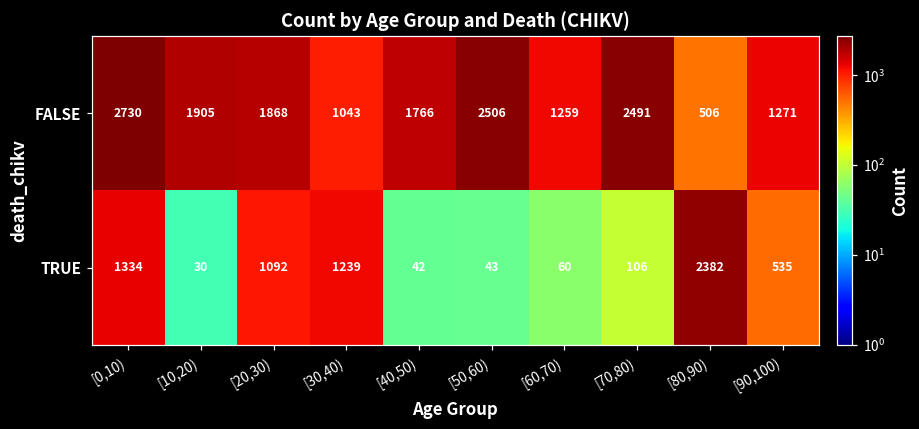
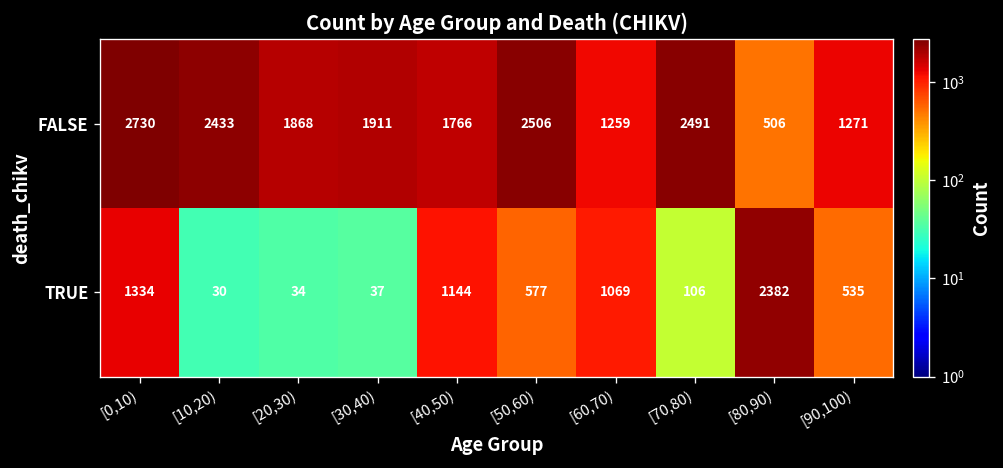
FALSE, [10,20): 1905 -> 2433
FALSE, [30,40): 1043 -> 1911
TRUE, [20,30): 1092 -> 34
TRUE, [30,40): 1239 -> 37
TRUE, [40,50): 42 -> 1144
TRUE, [50,60): 43 -> 577
TRUE, [60,70): 60 -> 1069
